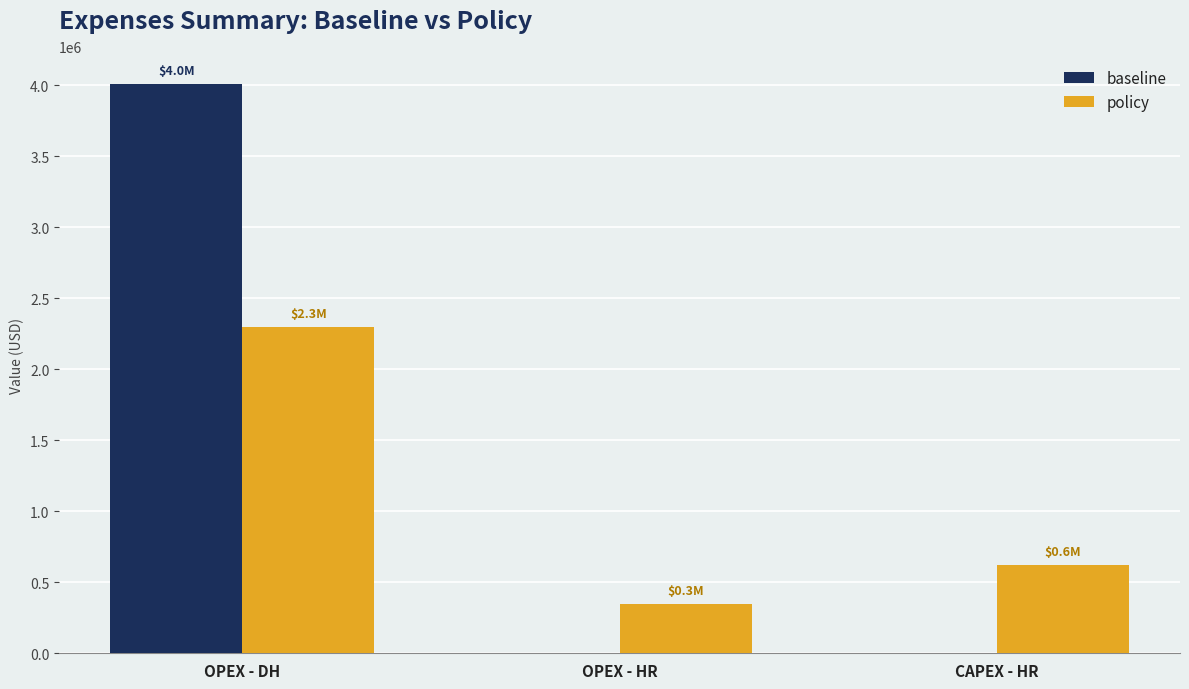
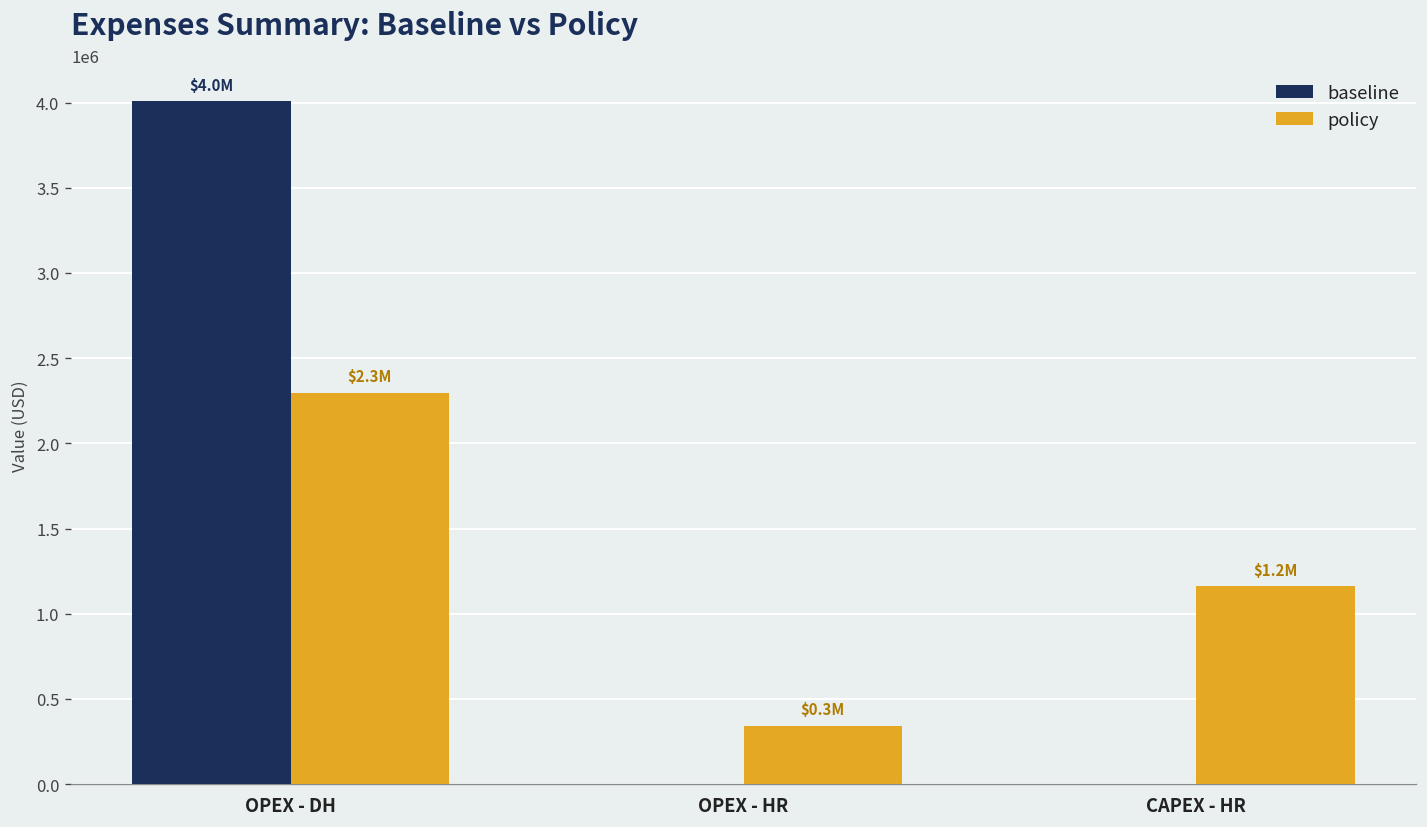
policy, CAPEX - HR: $0.6M -> $1.2M
